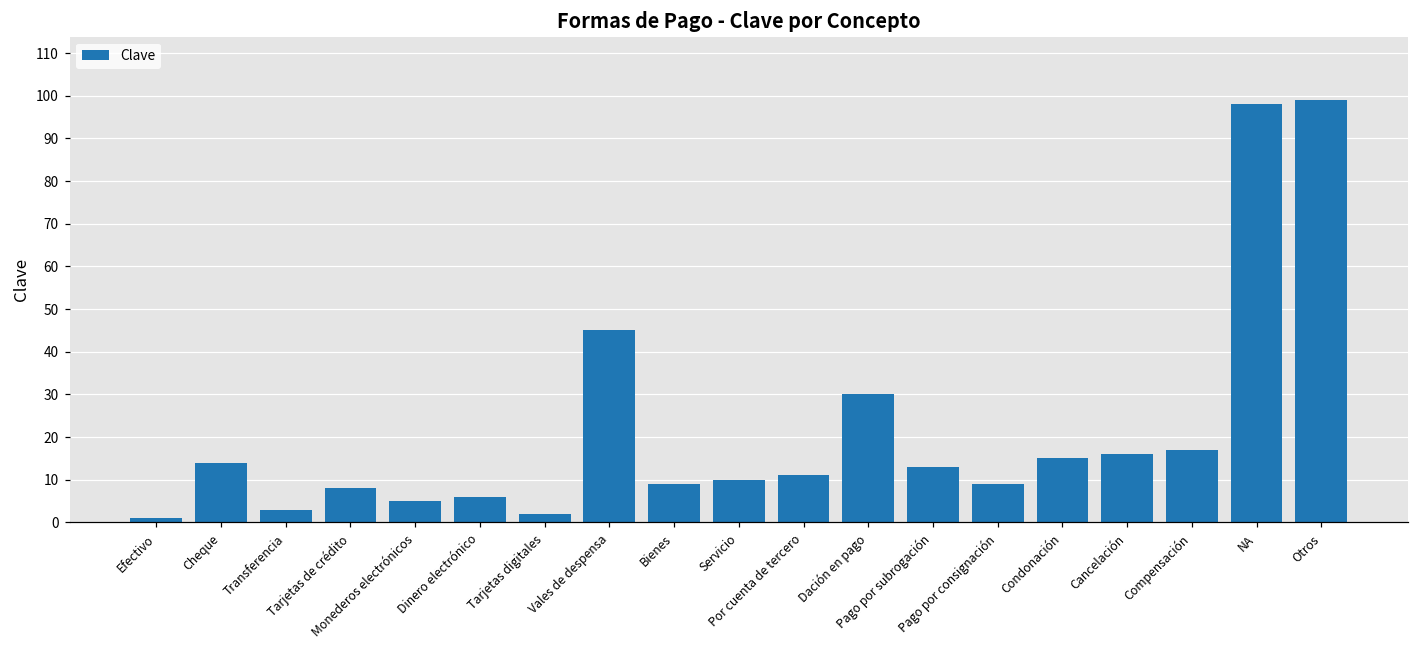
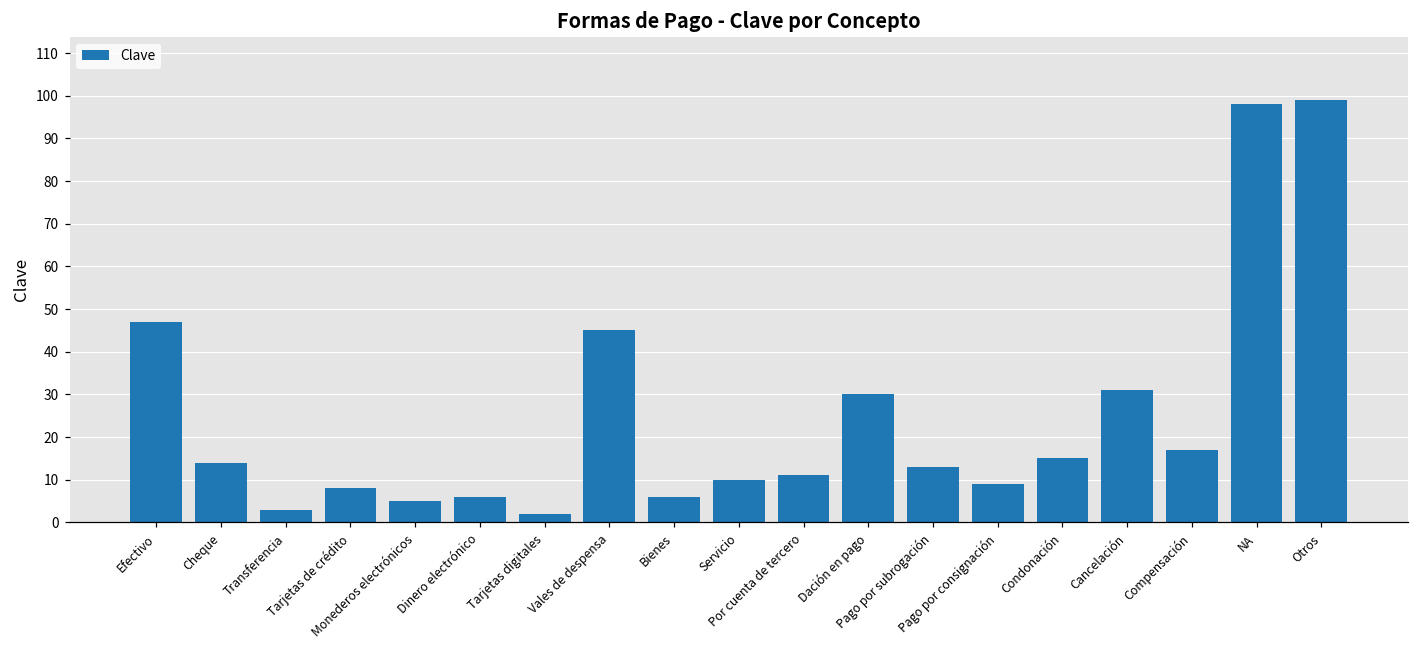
Efectivo: 1 -> 47
Bienes: 9 -> 6
Cancelación: 16 -> 31
